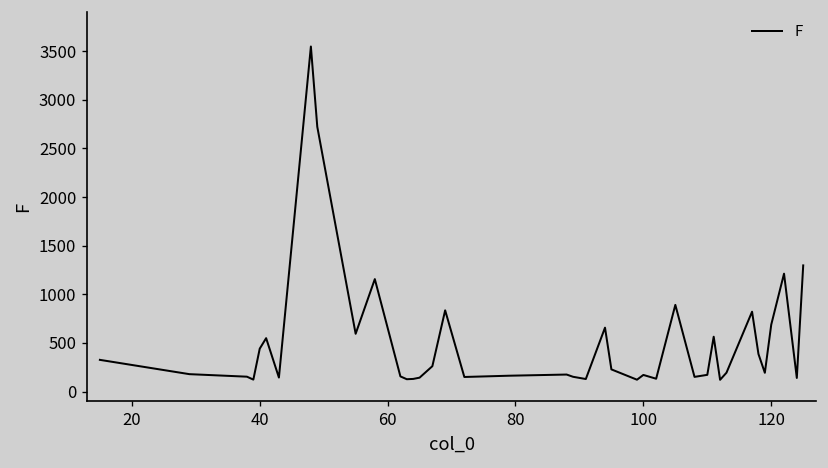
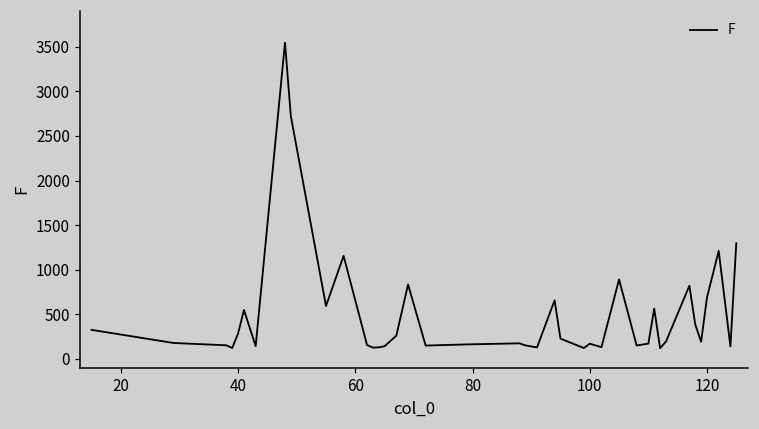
40: 400 -> 300
